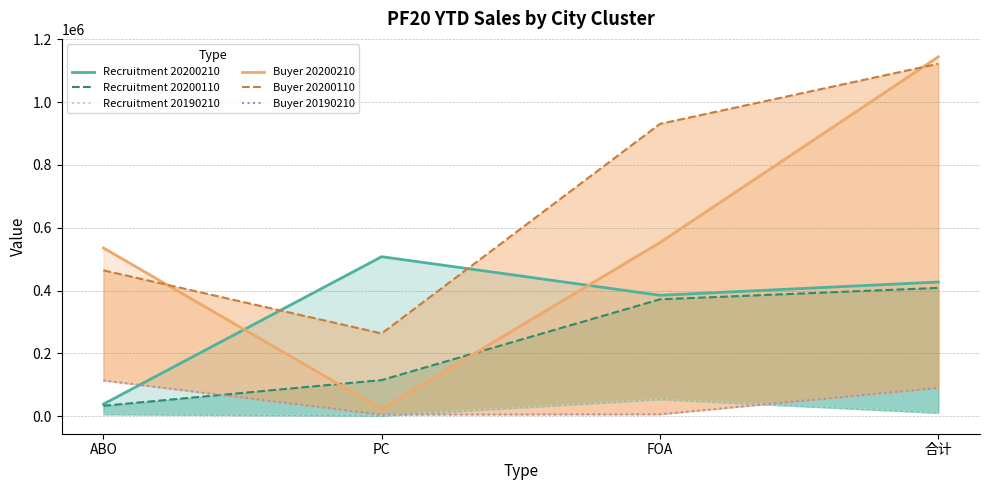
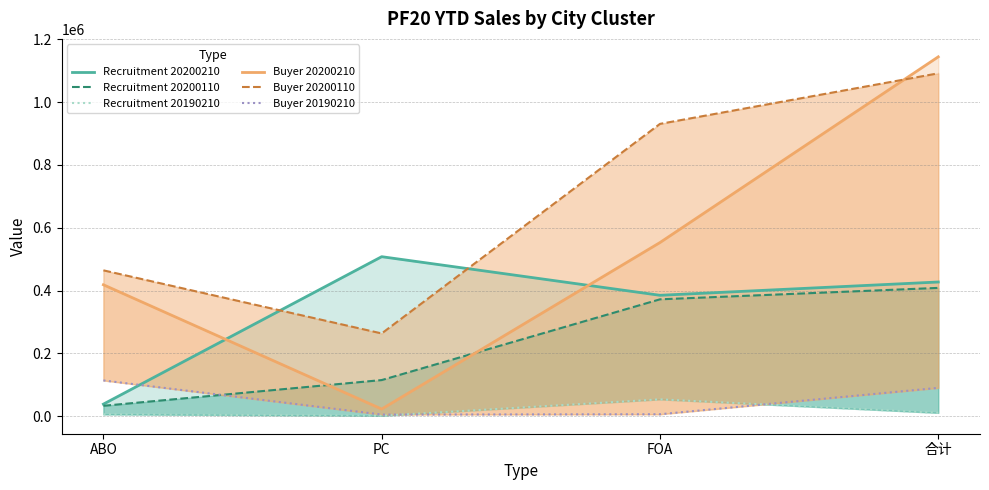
Buyer 20200210, ABO: 540000 -> 420000
Buyer 20200110, 合计: 1120000 -> 1090000
